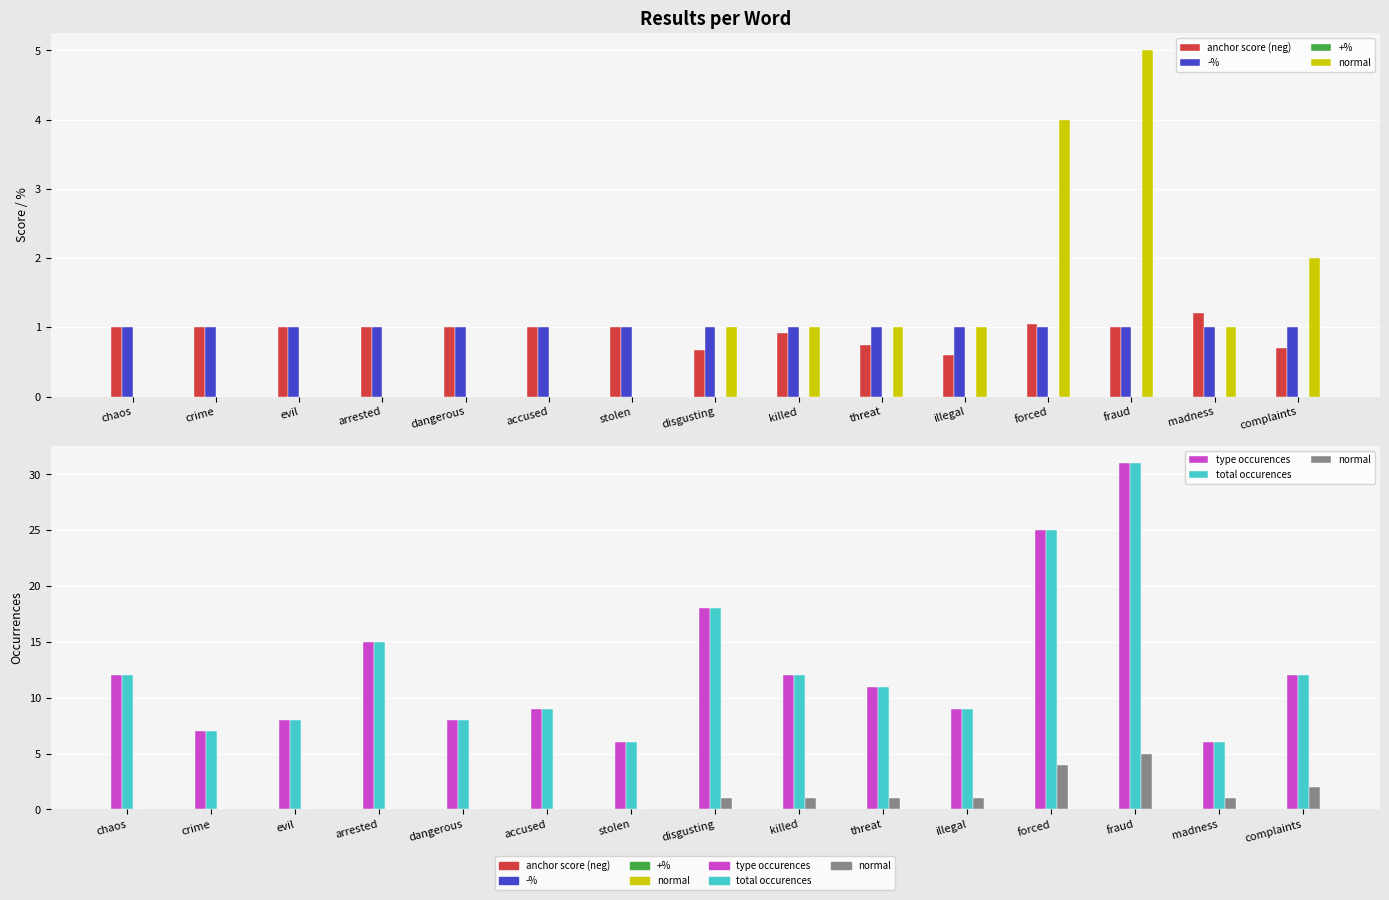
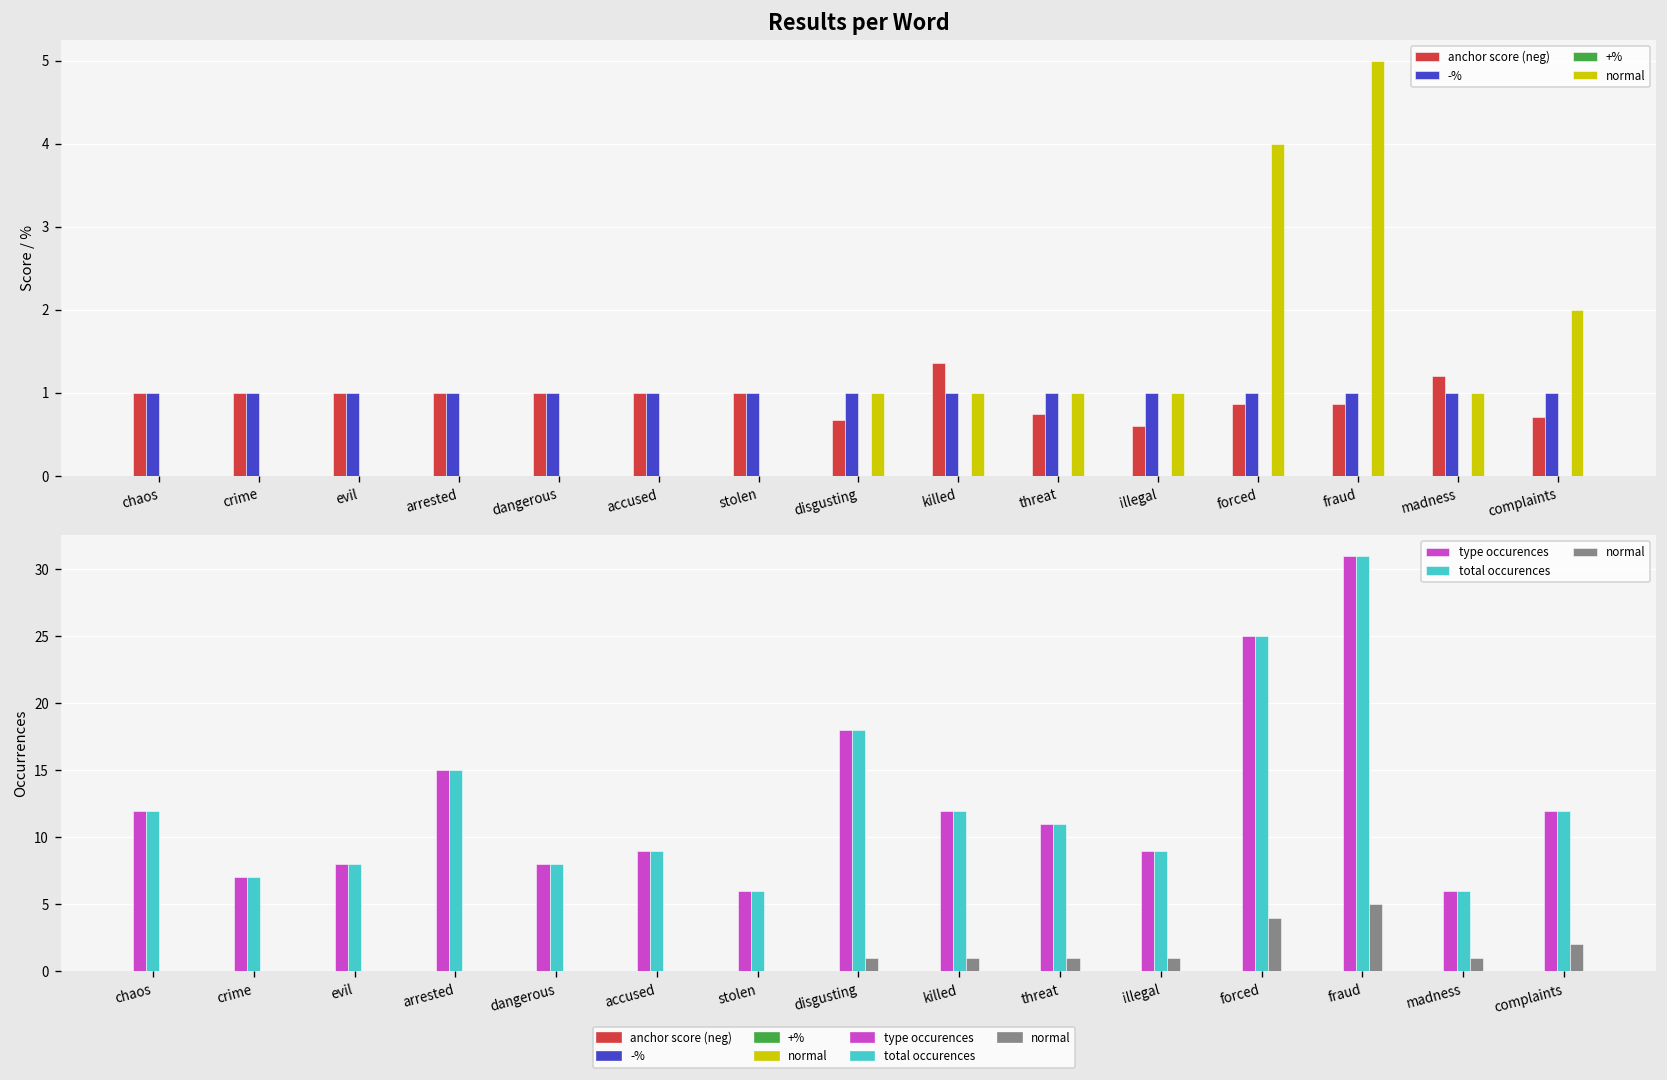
Results per Word, anchor score (neg), killed: 0.9 -> 1.4
Results per Word, anchor score (neg), forced: 1.0 -> 0.9
Results per Word, anchor score (neg), fraud: 1.0 -> 0.9
